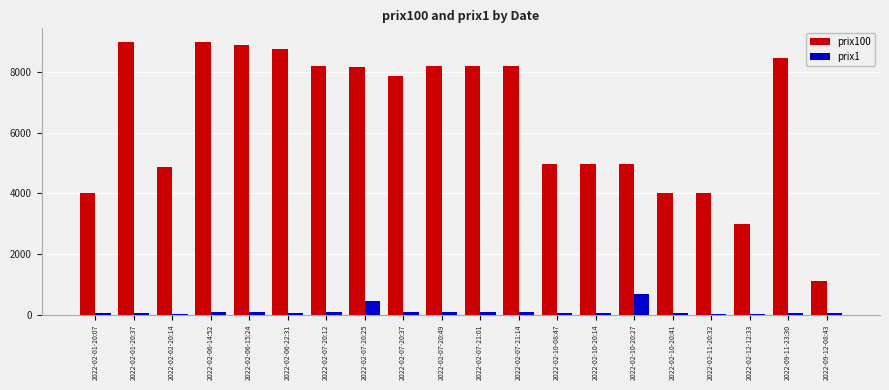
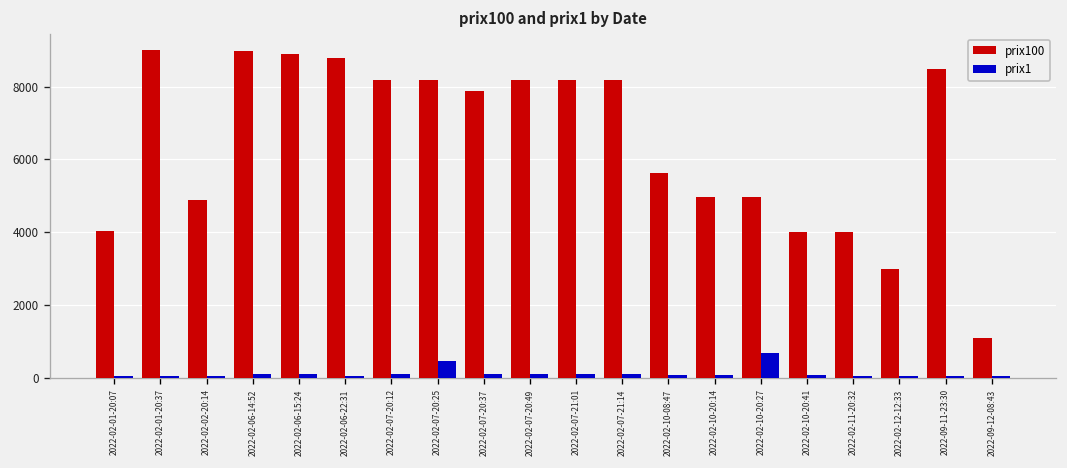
prix100, 2022-02-10-08:47: 5000 -> 5600
